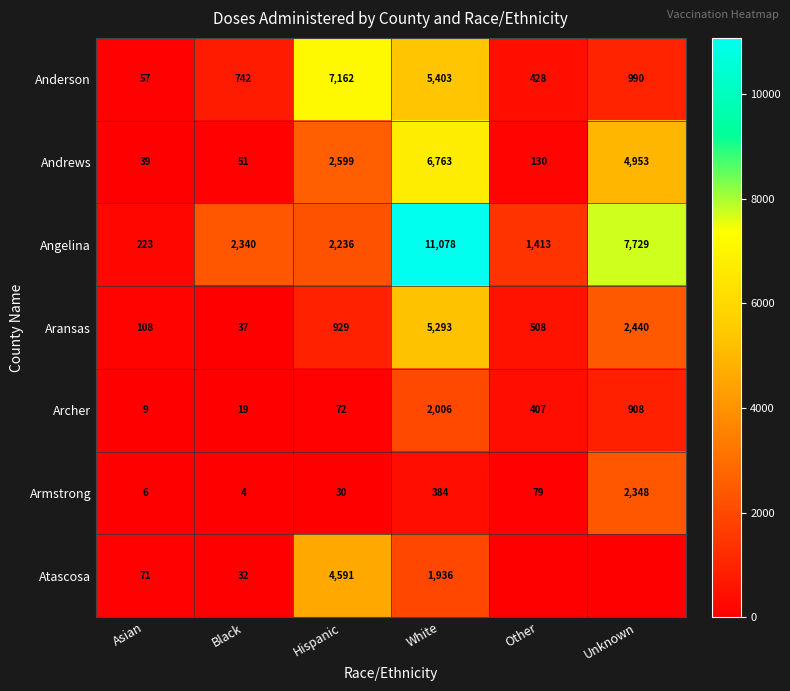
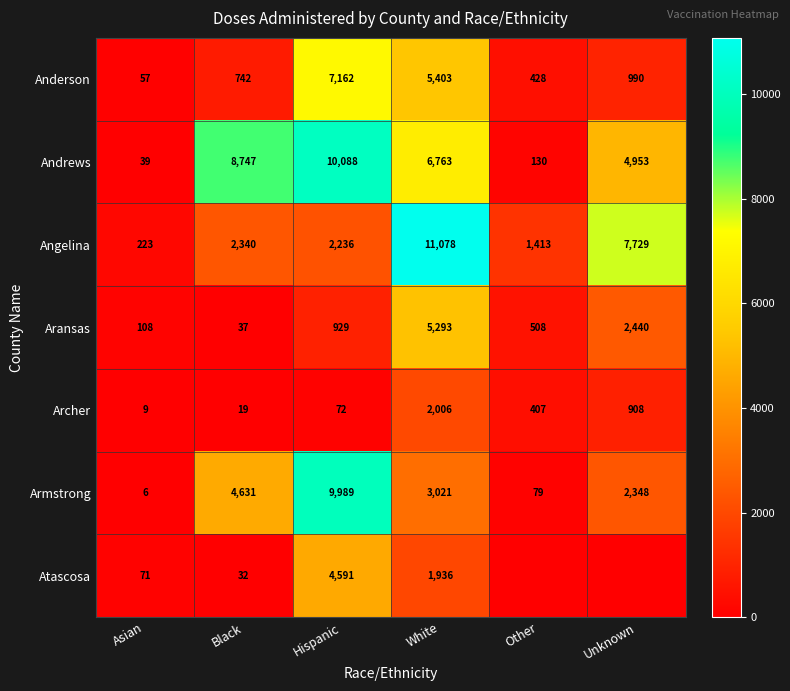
Andrews, Black: 51 -> 8,747
Andrews, Hispanic: 2,599 -> 10,088
Armstrong, Black: 4 -> 4,631
Armstrong, Hispanic: 30 -> 9,989
Armstrong, White: 384 -> 3,021
